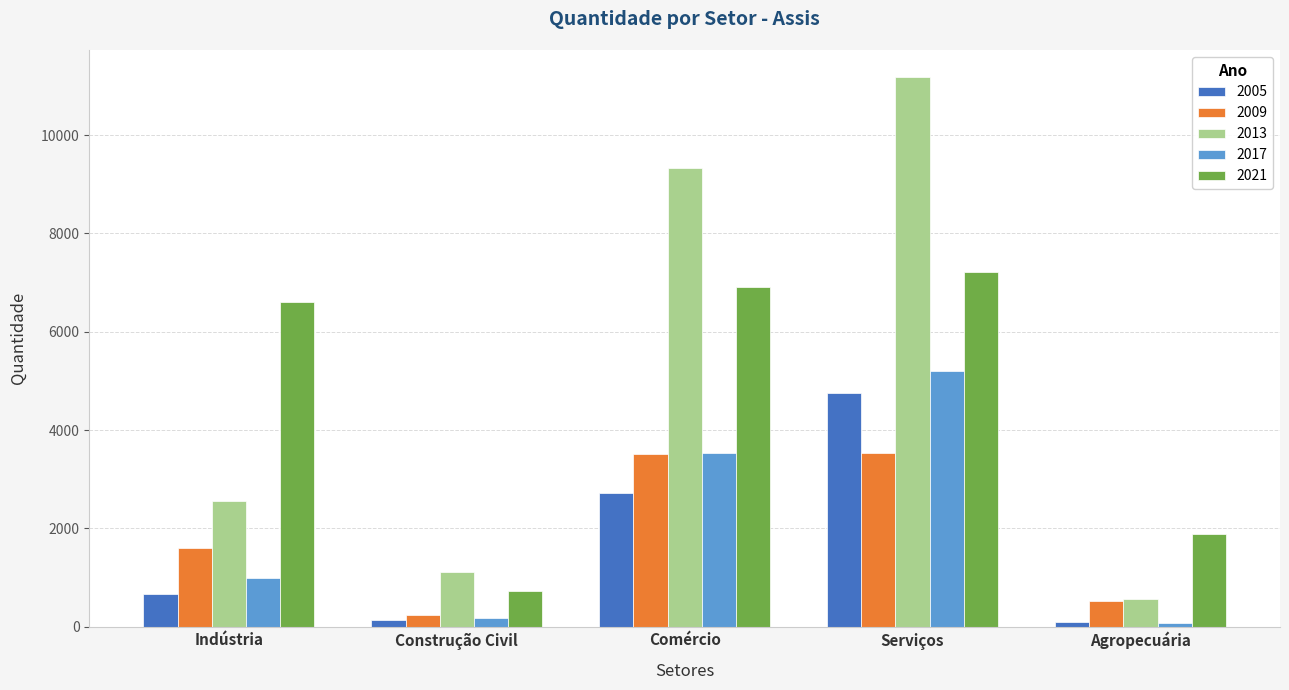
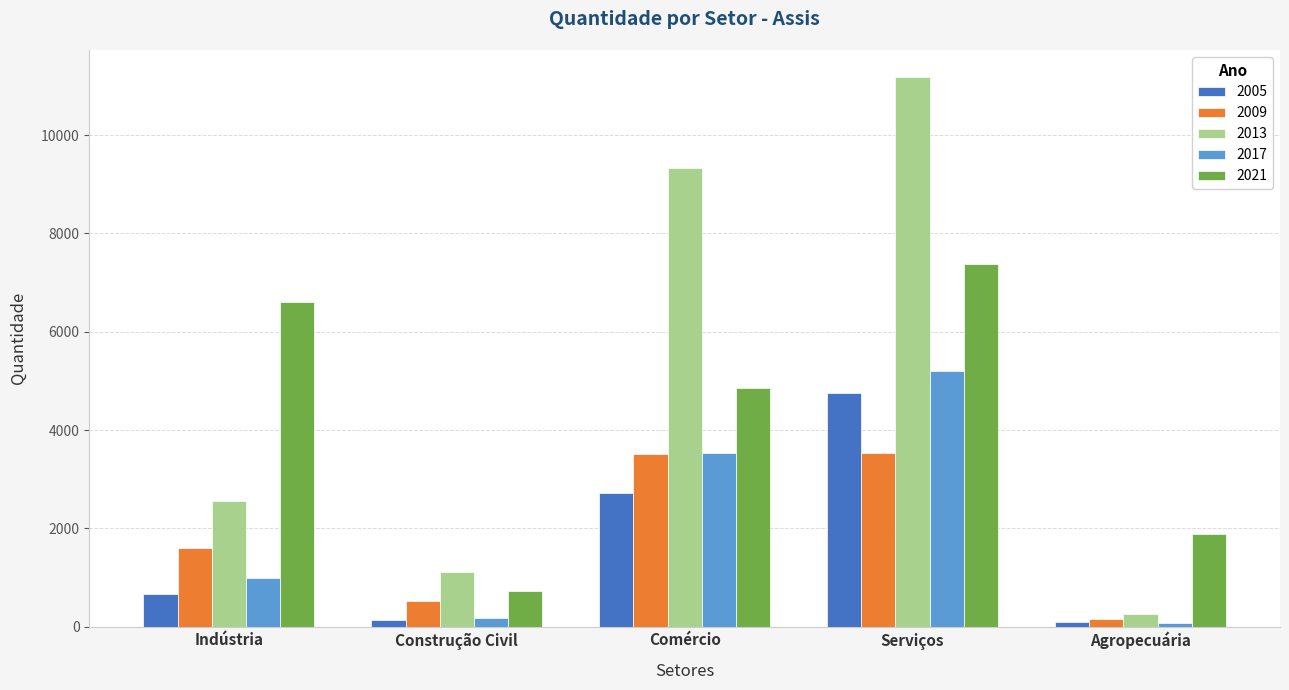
2009, Construção Civil: 200 -> 500
2021, Comércio: 6900 -> 4800
2021, Serviços: 7200 -> 7400
2009, Agropecuária: 500 -> 200
2013, Agropecuária: 600 -> 300
